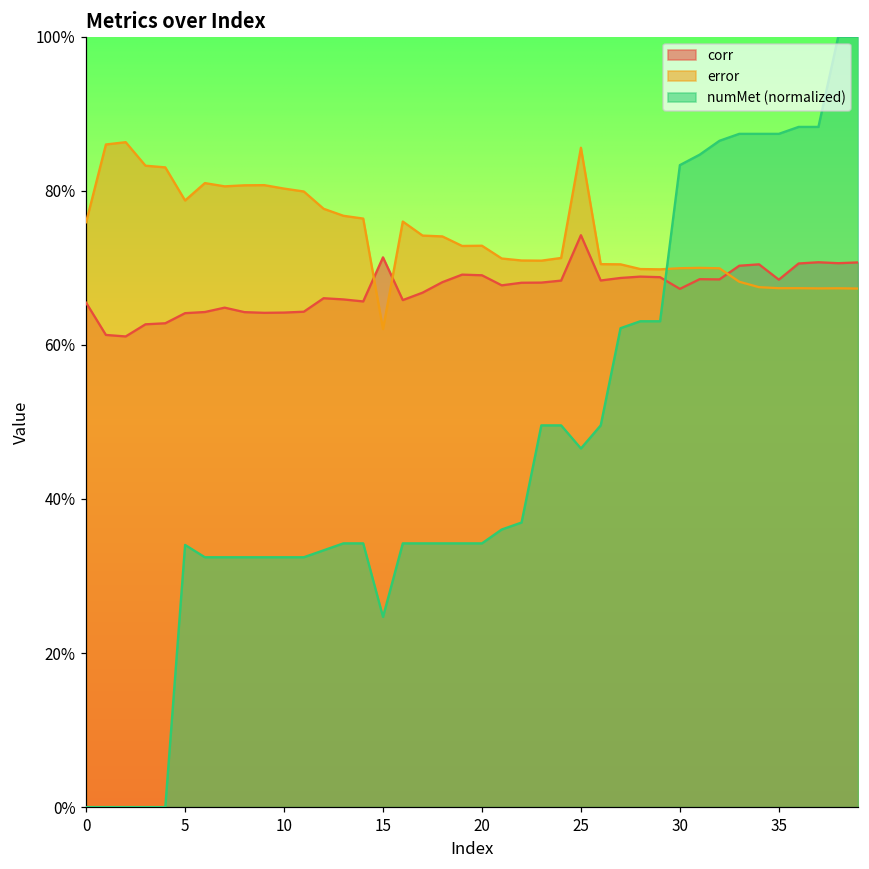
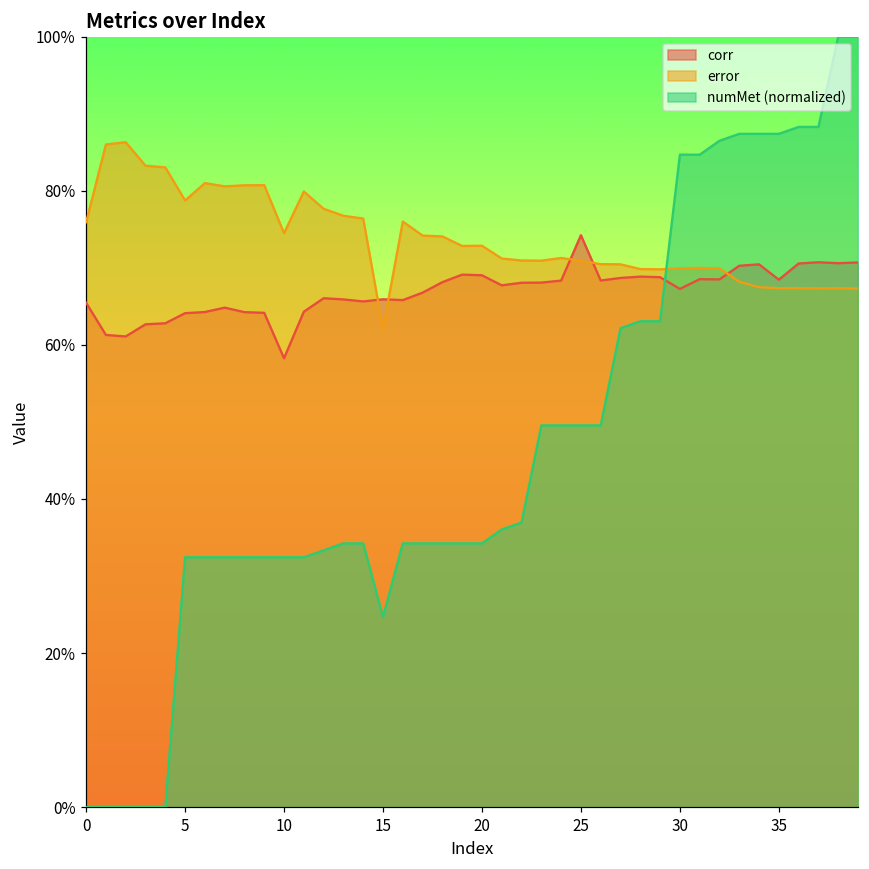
numMet (normalized), 5: 34% -> 32%
corr, 10: 64% -> 58%
error, 10: 80% -> 74%
corr, 15: 71% -> 66%
error, 25: 86% -> 71%
numMet (normalized), 25: 47% -> 50%
numMet (normalized), 30: 83% -> 85%
